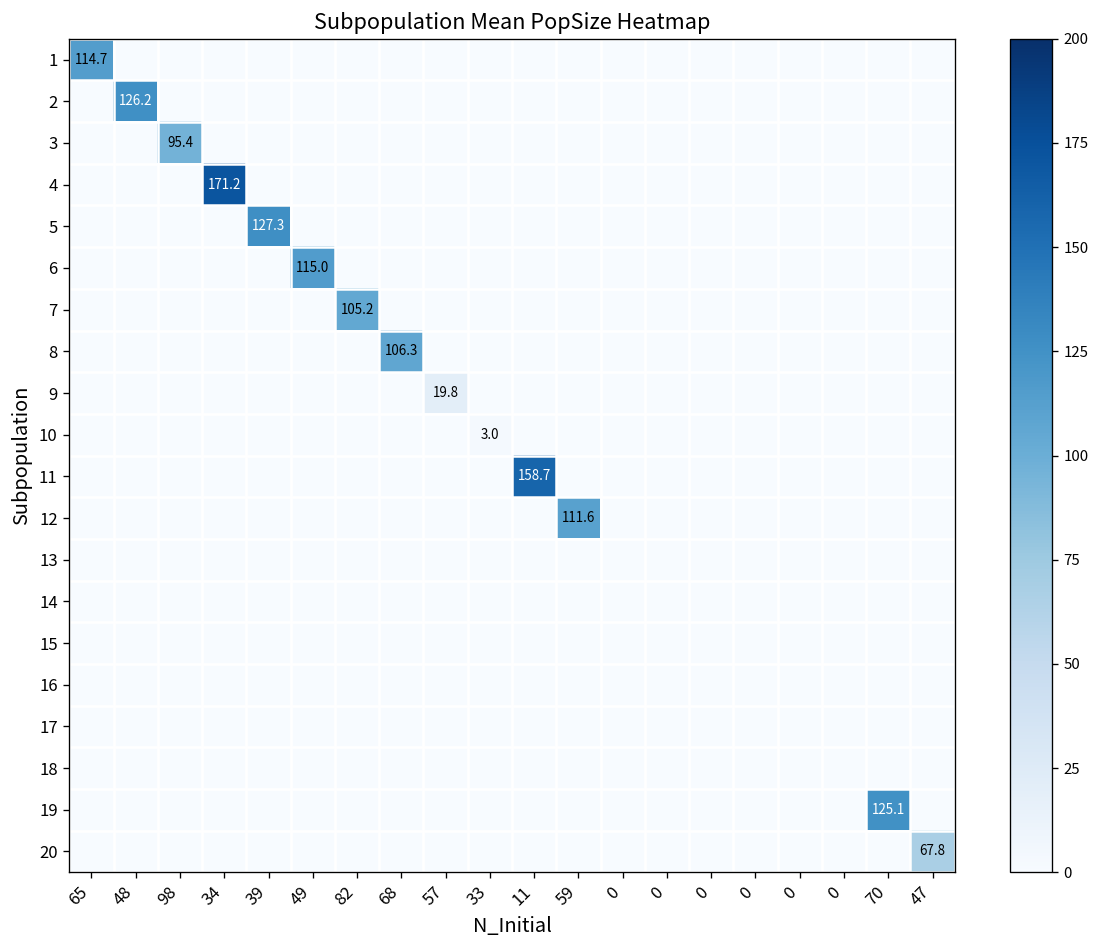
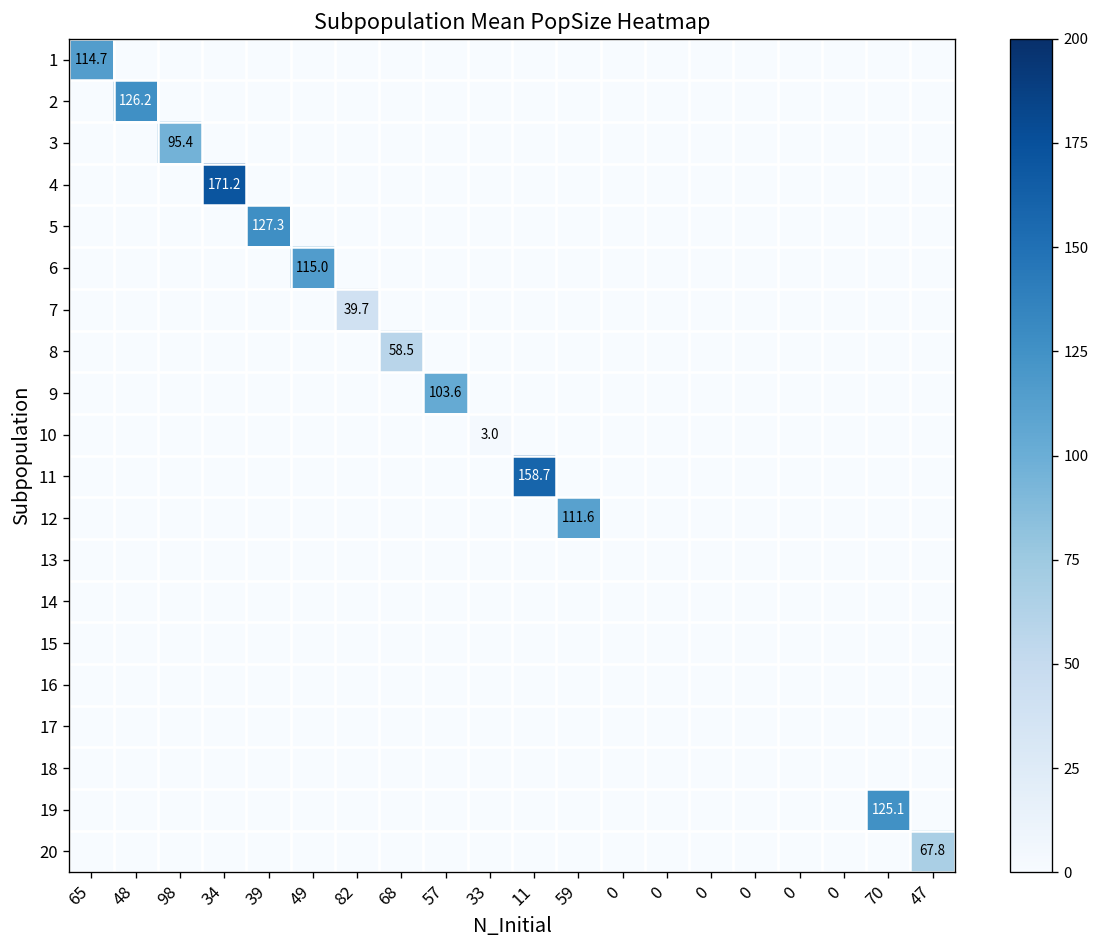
7, 82: 105.2 -> 39.7
8, 68: 106.3 -> 58.5
9, 57: 19.8 -> 103.6
